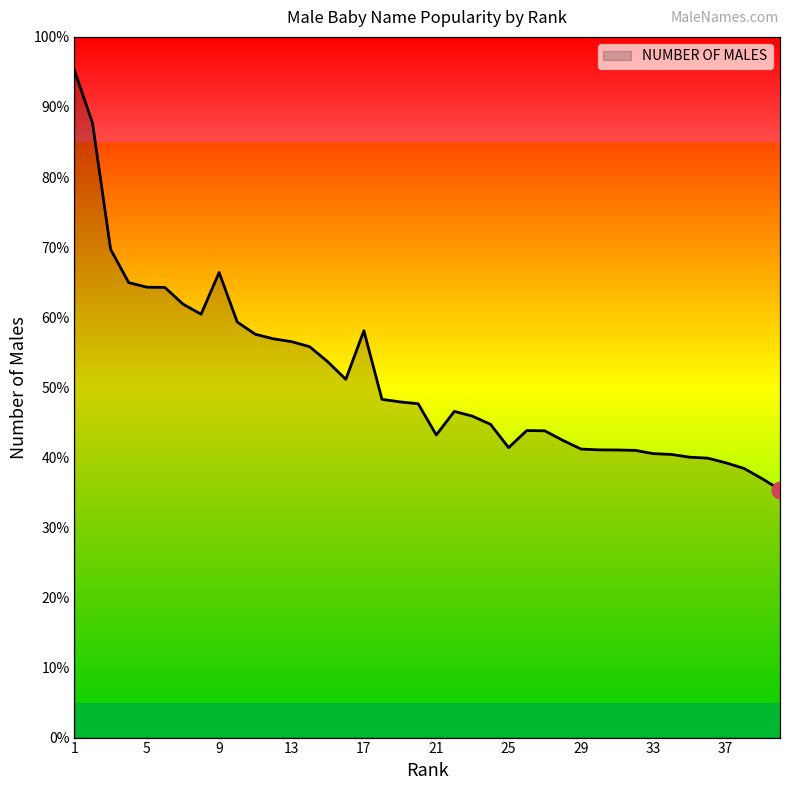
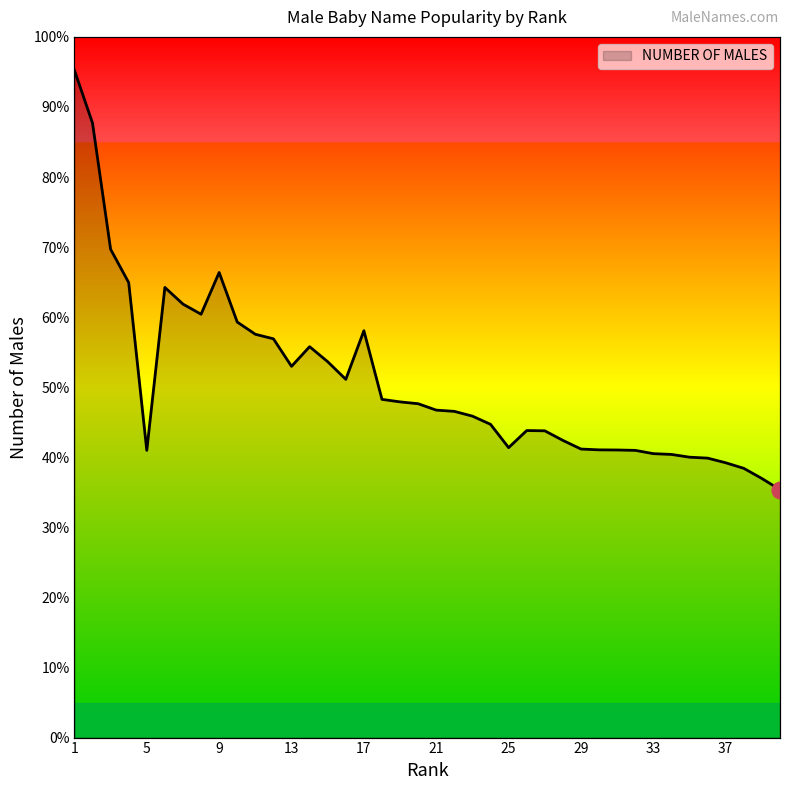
NUMBER OF MALES, 5: 64% -> 41%
NUMBER OF MALES, 13: 57% -> 53%
NUMBER OF MALES, 21: 43% -> 47%
